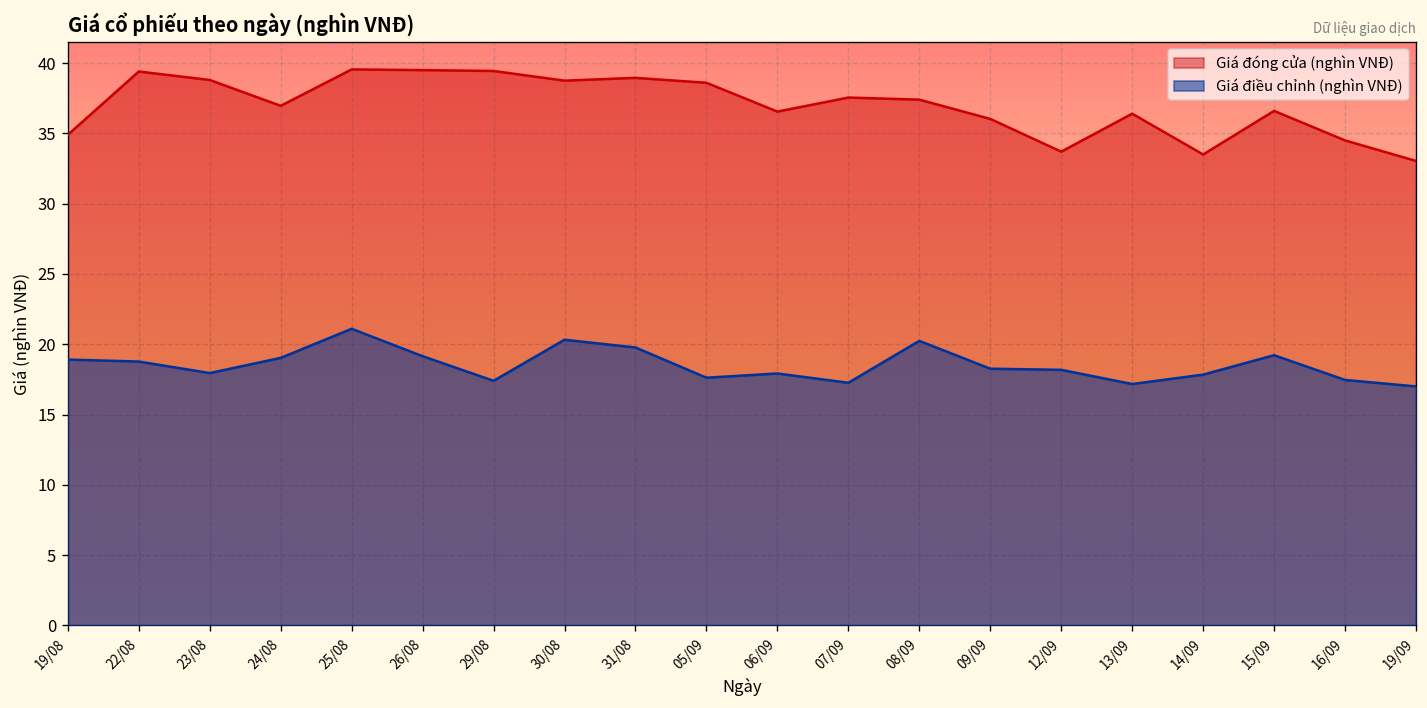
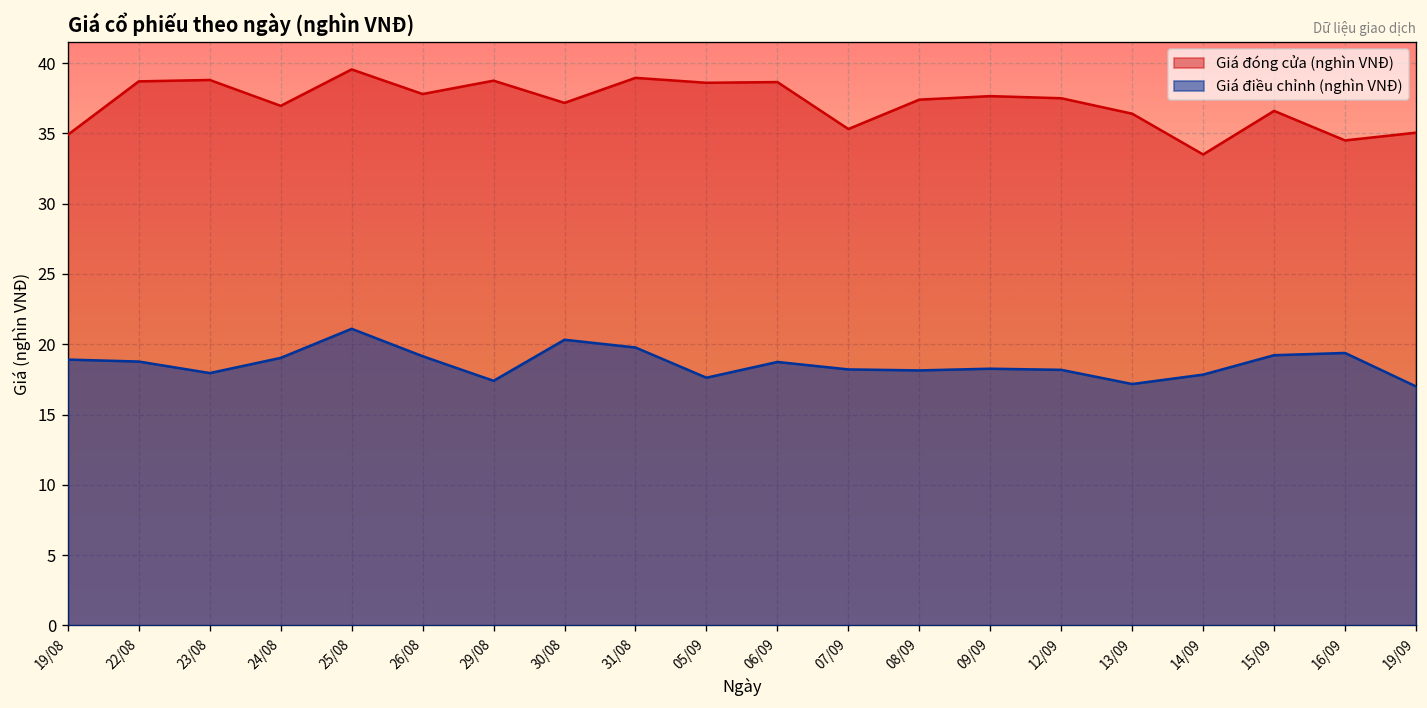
Giá đóng cửa (nghìn VNĐ), 22/08: 39.4 -> 38.7
Giá đóng cửa (nghìn VNĐ), 26/08: 39.5 -> 37.8
Giá đóng cửa (nghìn VNĐ), 29/08: 39.4 -> 38.8
Giá đóng cửa (nghìn VNĐ), 30/08: 38.8 -> 37.2
Giá đóng cửa (nghìn VNĐ), 06/09: 36.6 -> 38.7
Giá điều chỉnh (nghìn VNĐ), 06/09: 17.9 -> 18.7
Giá đóng cửa (nghìn VNĐ), 07/09: 37.6 -> 35.3
Giá điều chỉnh (nghìn VNĐ), 07/09: 17.3 -> 18.2
Giá điều chỉnh (nghìn VNĐ), 08/09: 20.2 -> 18.1
Giá đóng cửa (nghìn VNĐ), 09/09: 36.0 -> 37.7
Giá đóng cửa (nghìn VNĐ), 12/09: 33.7 -> 37.5
Giá điều chỉnh (nghìn VNĐ), 16/09: 17.5 -> 19.4
Giá đóng cửa (nghìn VNĐ), 19/09: 33.0 -> 35.1
